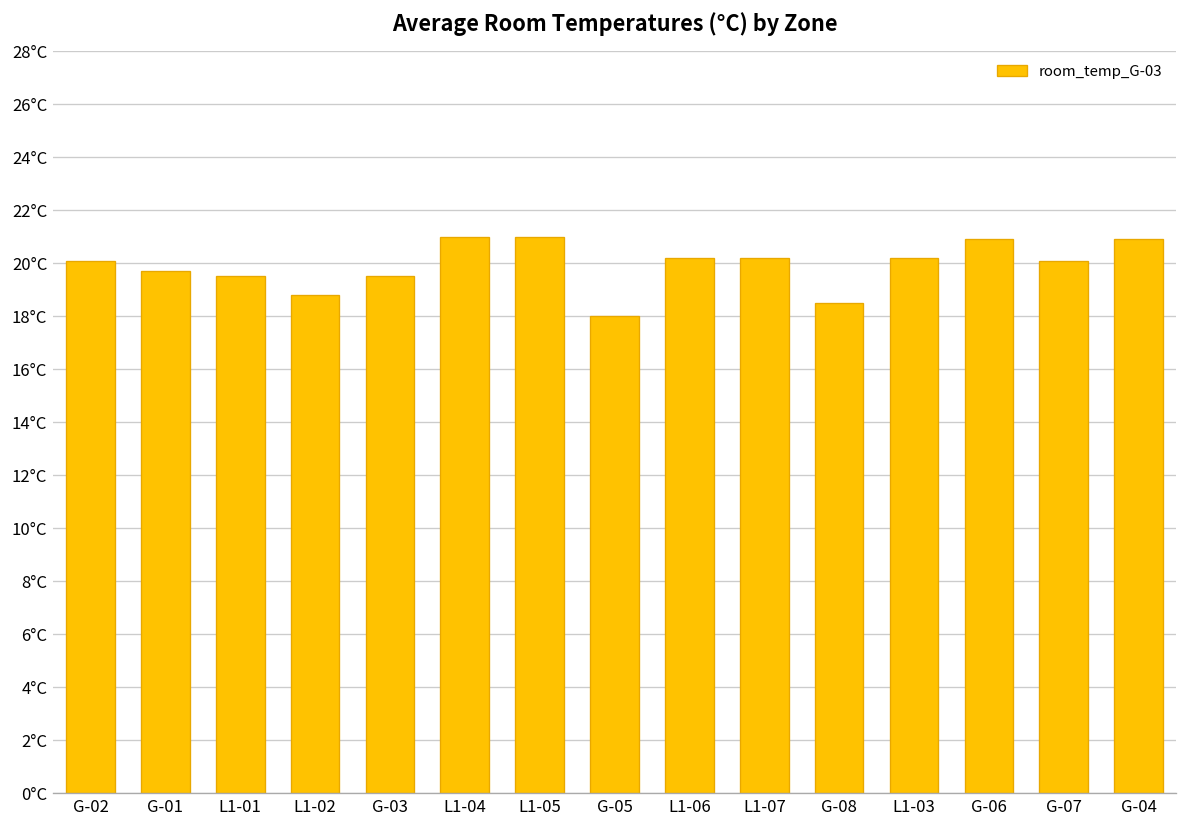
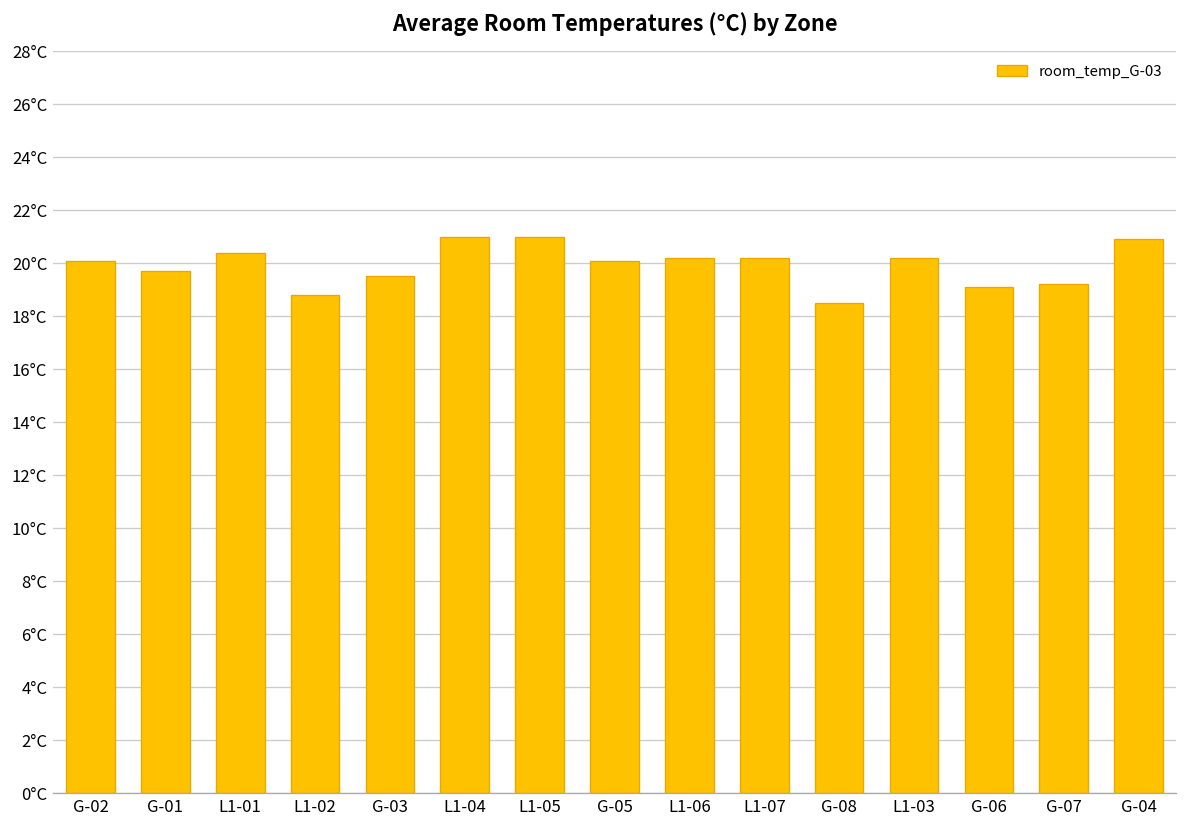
L1-01: 19.5°C -> 20.4°C
G-05: 18.0°C -> 20.1°C
G-06: 20.9°C -> 19.1°C
G-07: 20.1°C -> 19.2°C
